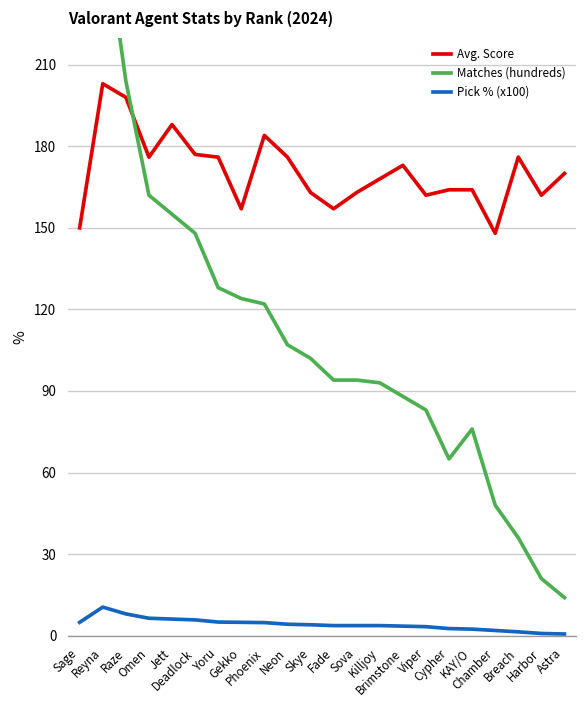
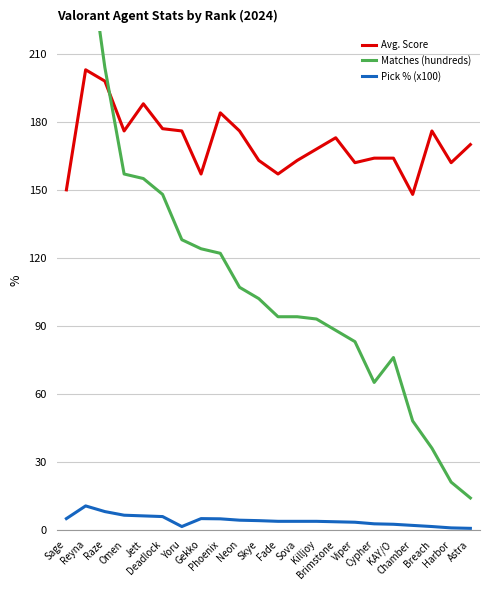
Matches (hundreds), Omen: 162 -> 157
Pick % (x100), Yoru: 5 -> 1
